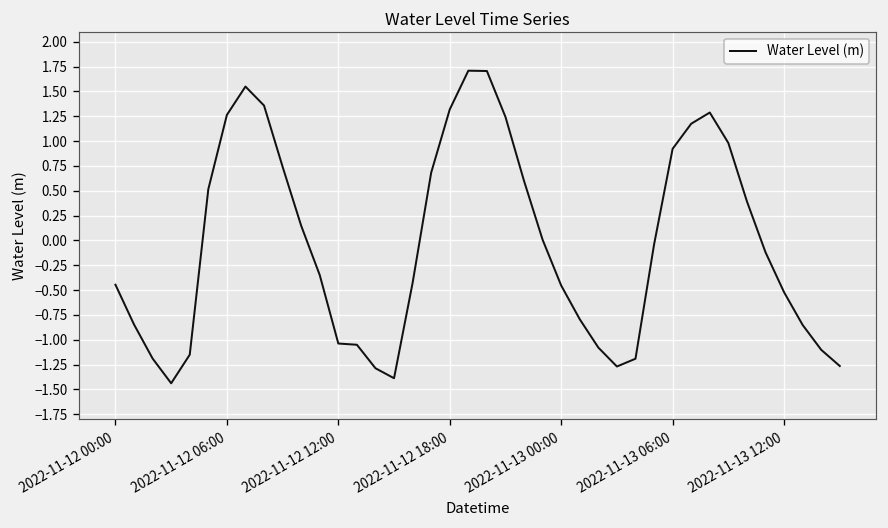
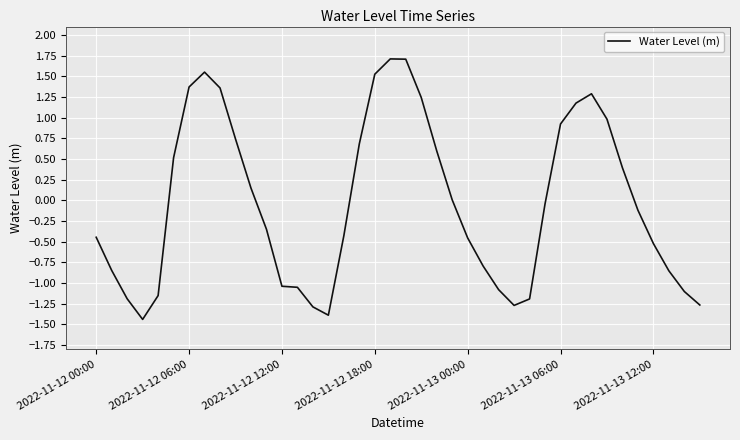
2022-11-12 06:00: 1.3 -> 1.4
2022-11-12 18:00: 1.3 -> 1.5
